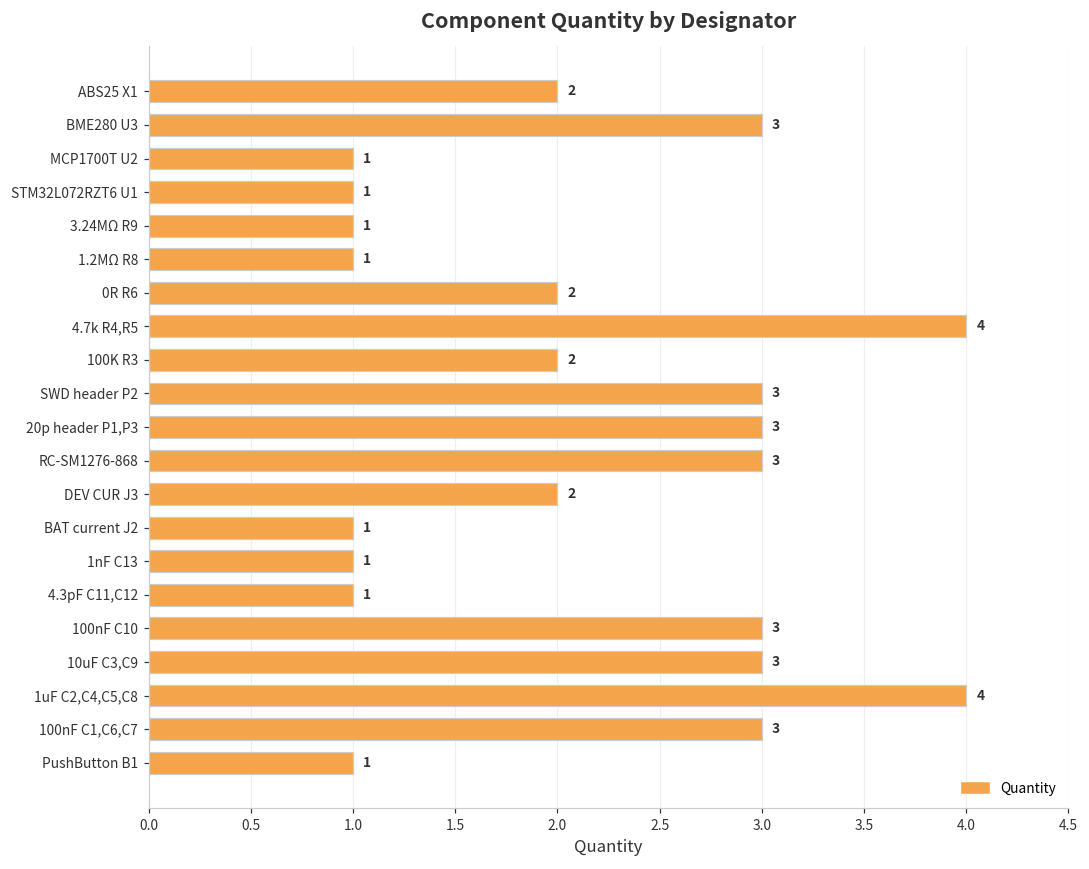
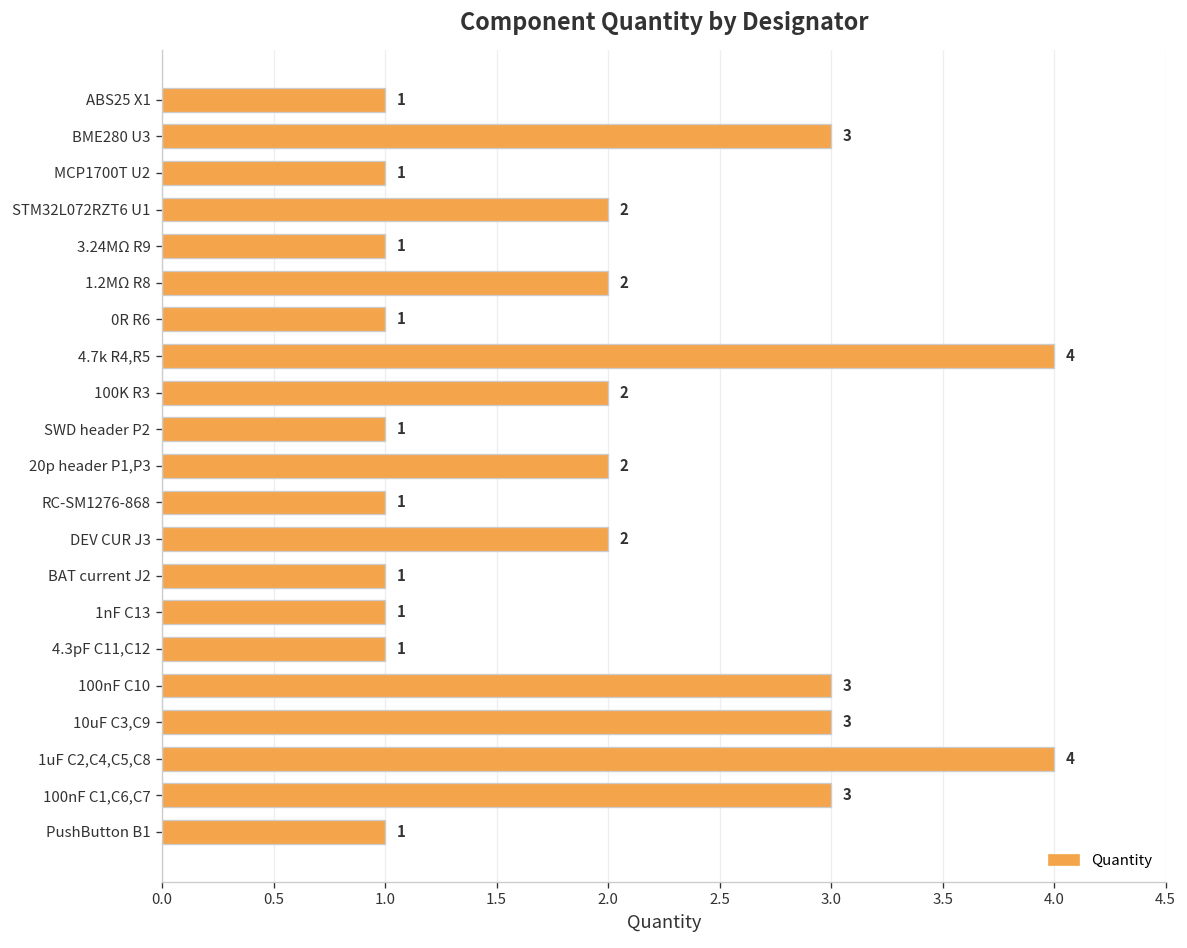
ABS25 X1: 2 -> 1
STM32L072RZT6 U1: 1 -> 2
1.2MΩ R8: 1 -> 2
0R R6: 2 -> 1
SWD header P2: 3 -> 1
20p header P1,P3: 3 -> 2
RC-SM1276-868: 3 -> 1
